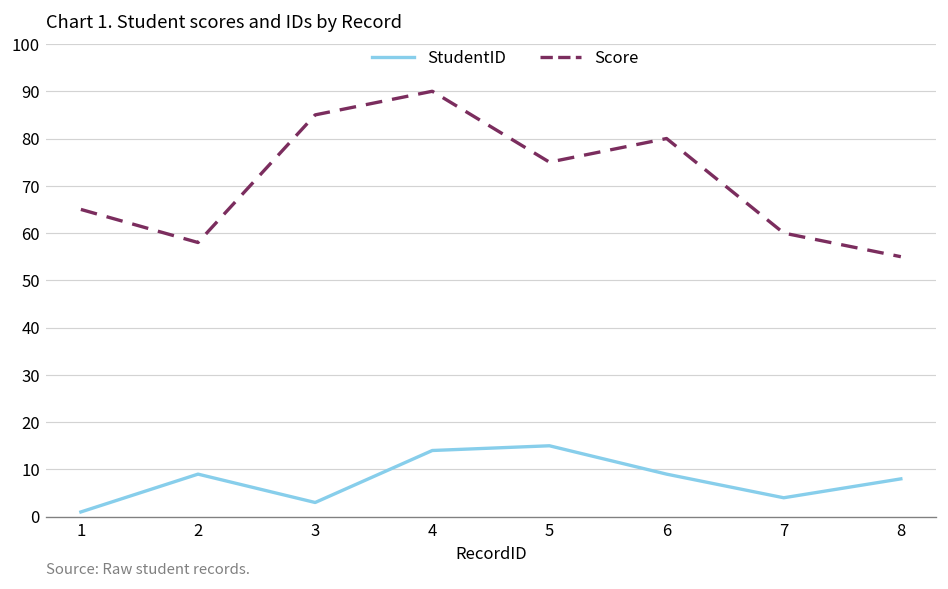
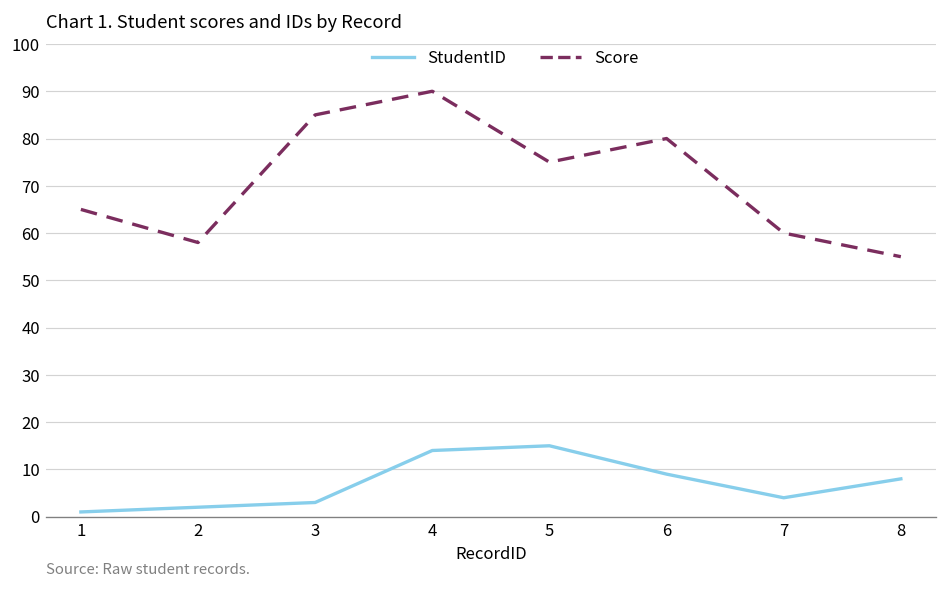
StudentID, 2: 9 -> 2
